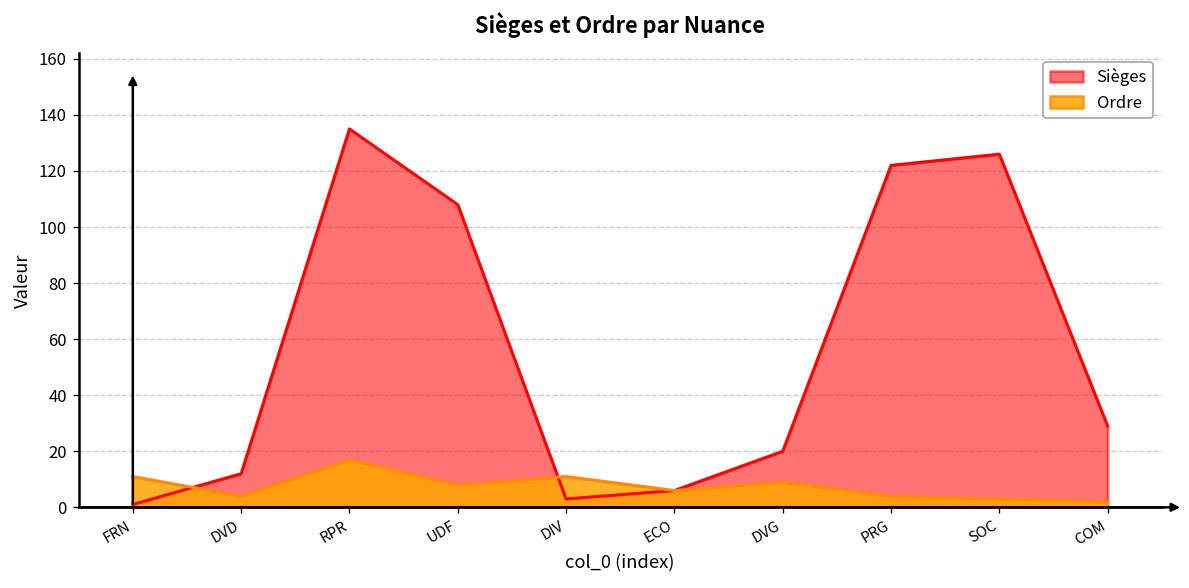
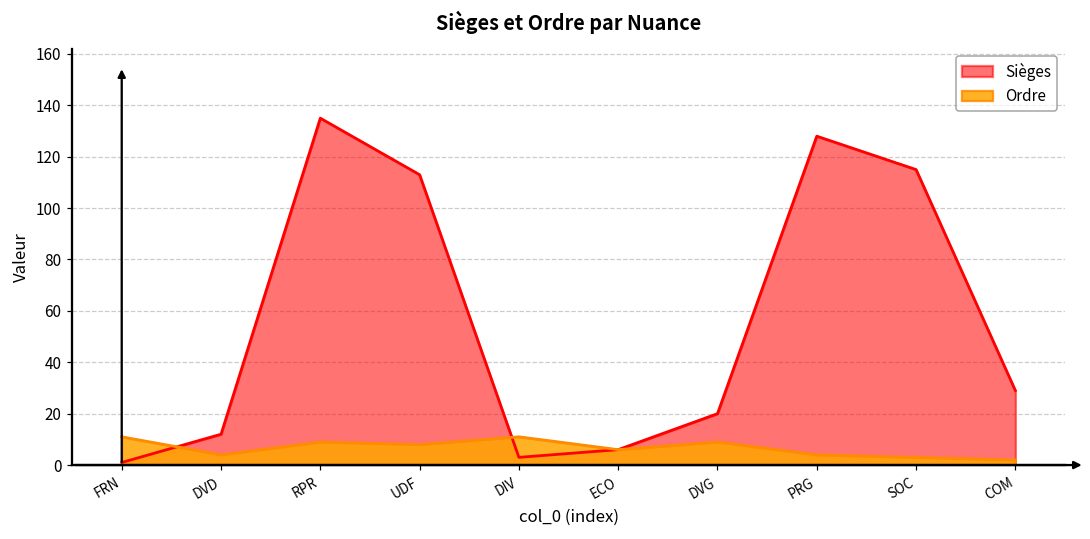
Ordre, RPR: 17 -> 9
Sièges, UDF: 108 -> 113
Sièges, PRG: 122 -> 128
Sièges, SOC: 126 -> 115
